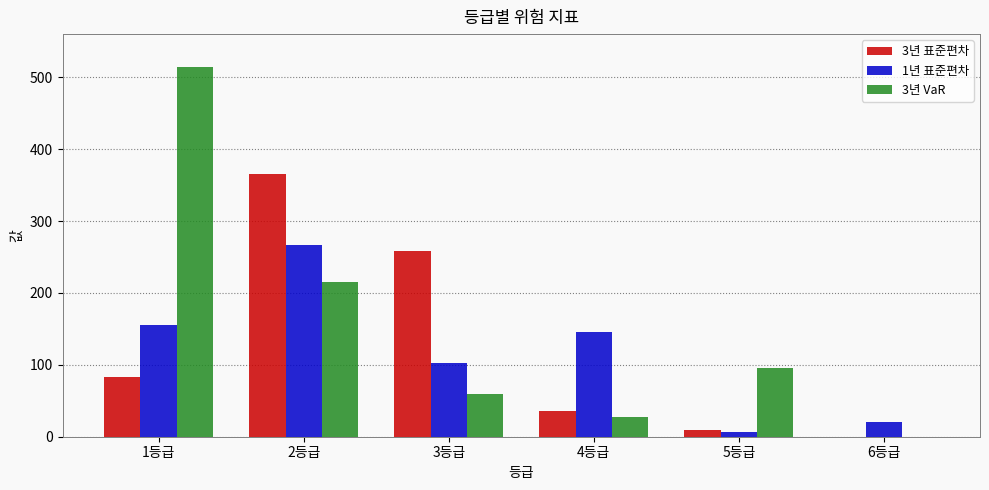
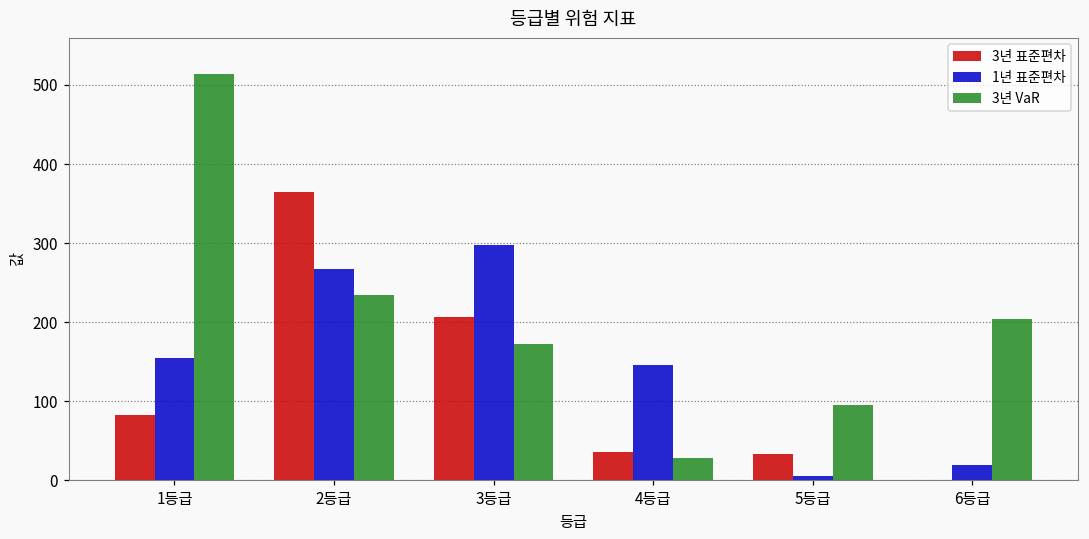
3년 VaR, 2등급: 220 -> 230
3년 표준편차, 3등급: 260 -> 210
1년 표준편차, 3등급: 100 -> 300
3년 VaR, 3등급: 60 -> 170
3년 표준편차, 5등급: 10 -> 30
3년 VaR, 6등급: 0 -> 200
